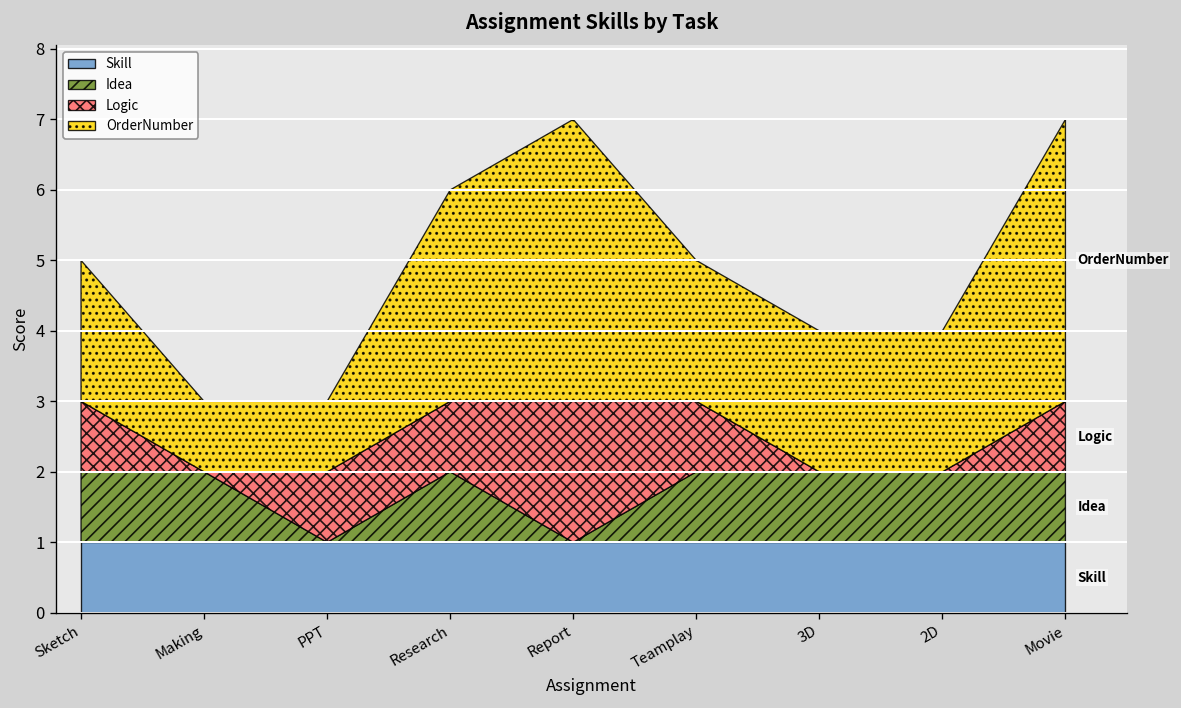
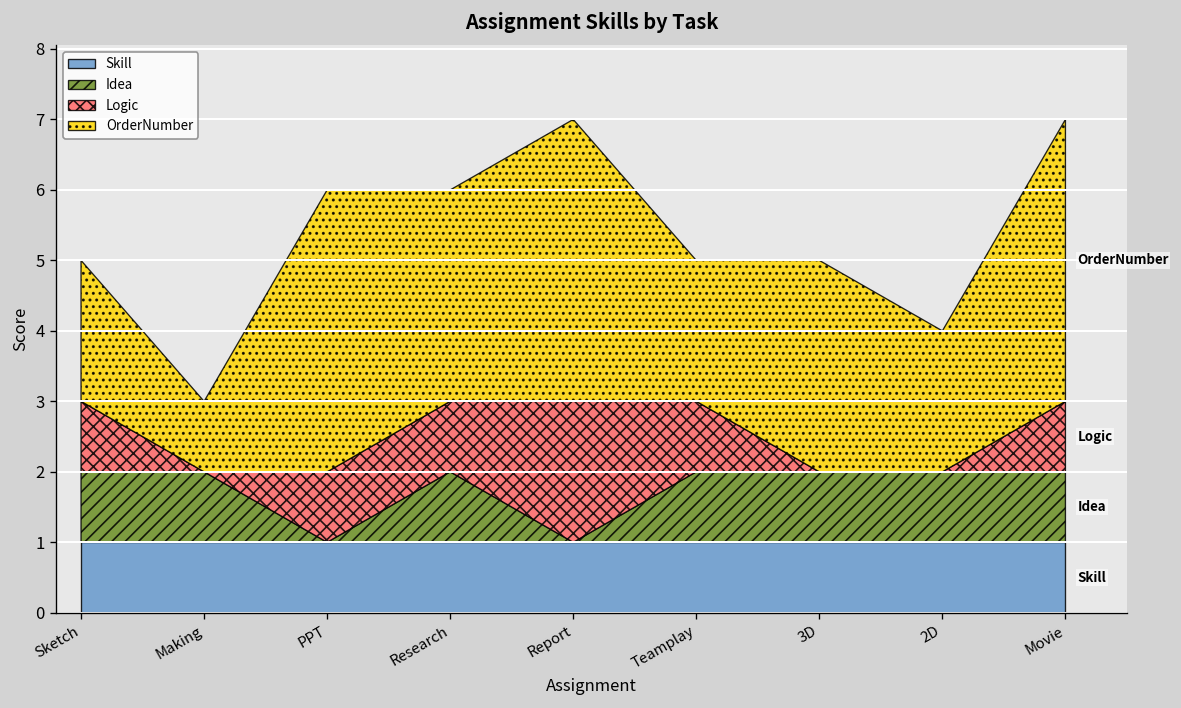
OrderNumber, PPT: 1 -> 4
OrderNumber, 3D: 2 -> 3
